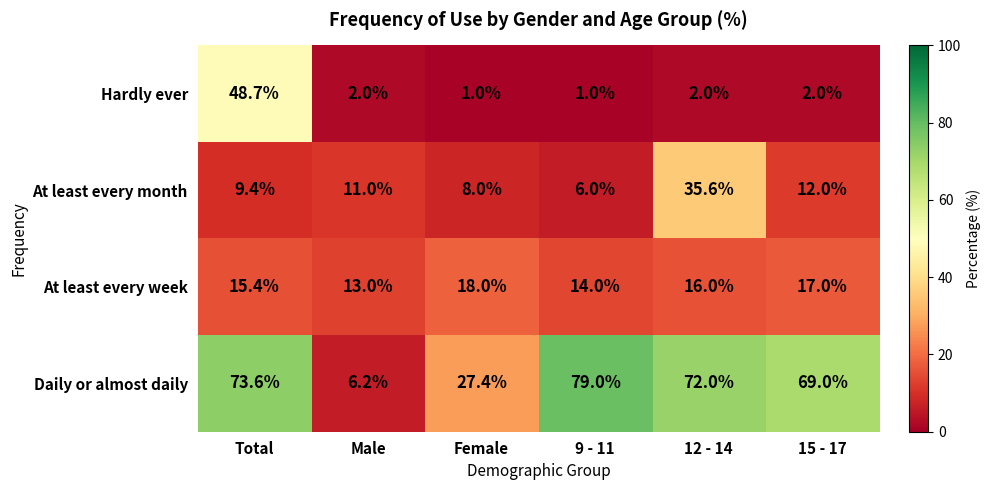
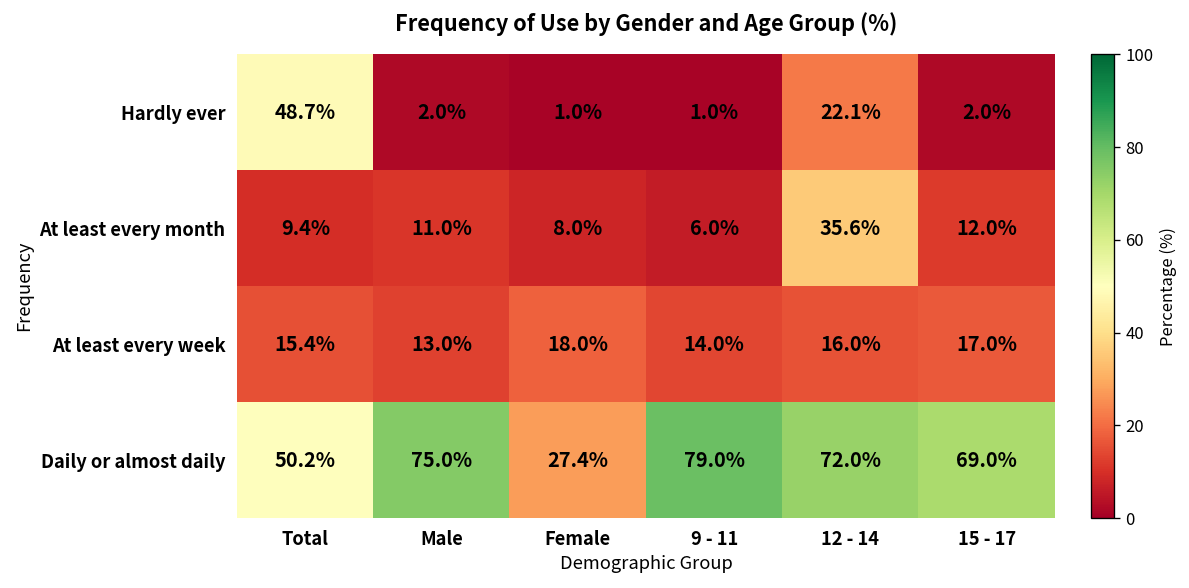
Hardly ever, 12 - 14: 2.0% -> 22.1%
Daily or almost daily, Total: 73.6% -> 50.2%
Daily or almost daily, Male: 6.2% -> 75.0%
